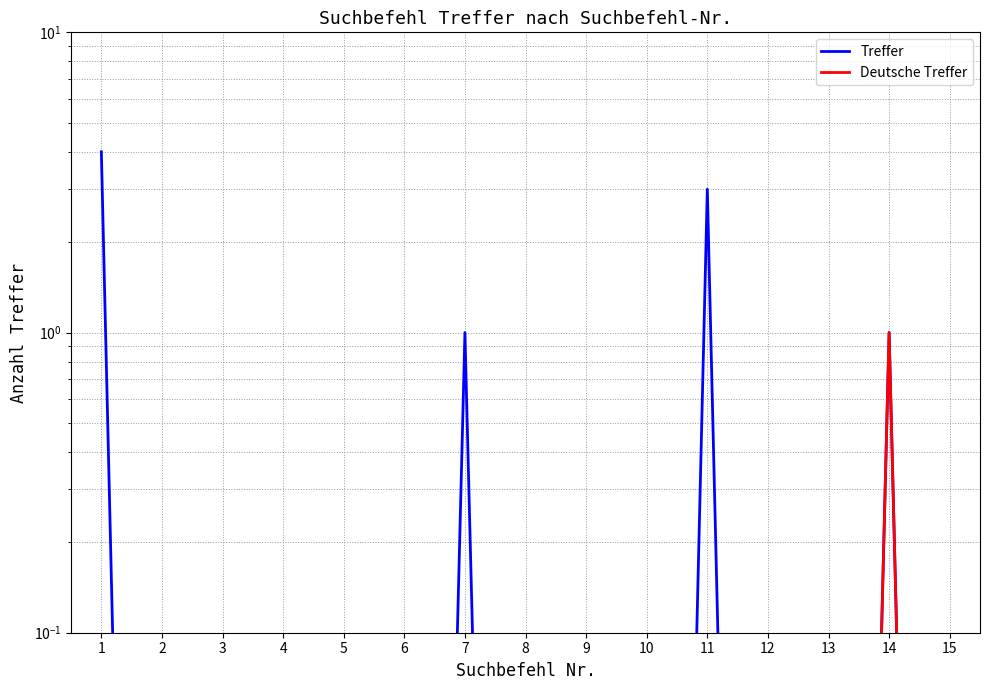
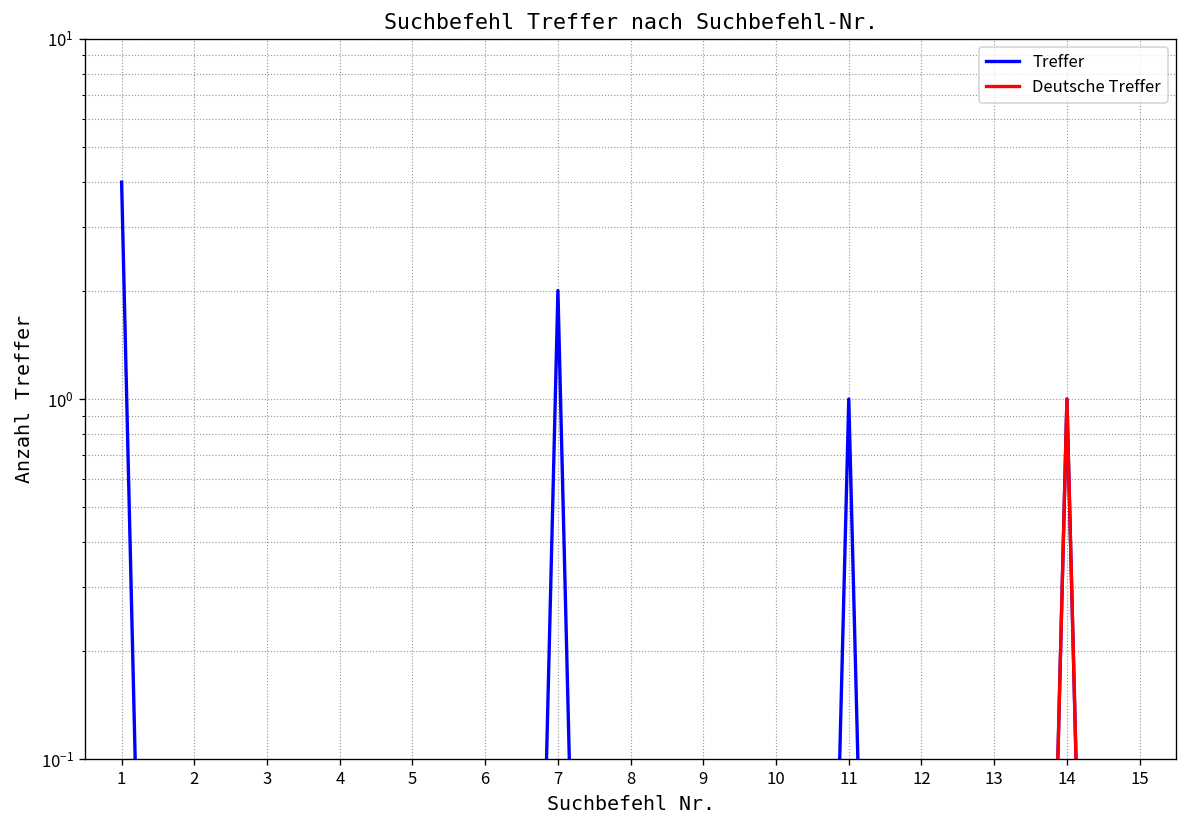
Treffer, 7: 1.00 -> 2.0
Treffer, 11: 3.0 -> 1.00
